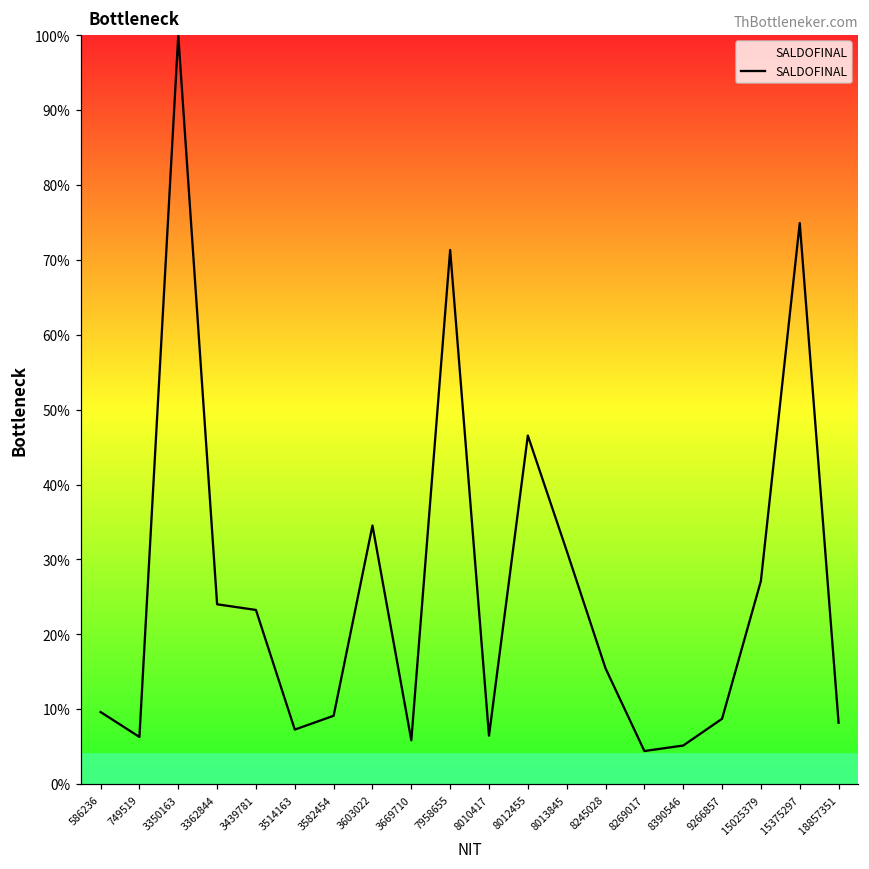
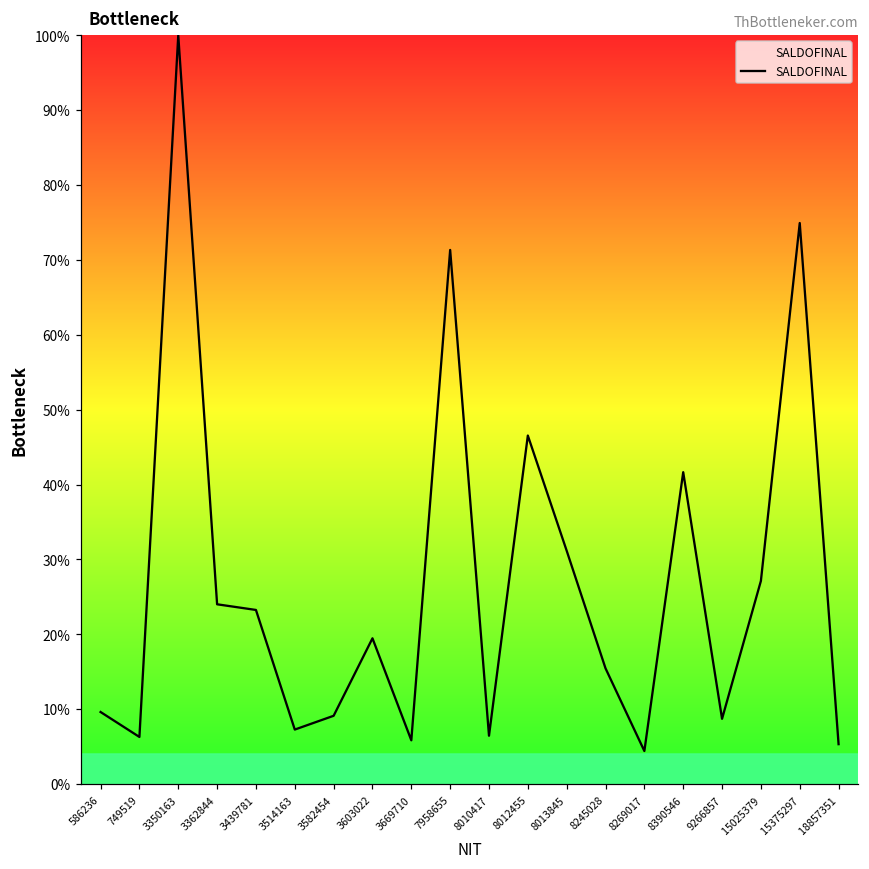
3603022: 35% -> 19%
8390546: 5% -> 42%
18857351: 8% -> 5%
